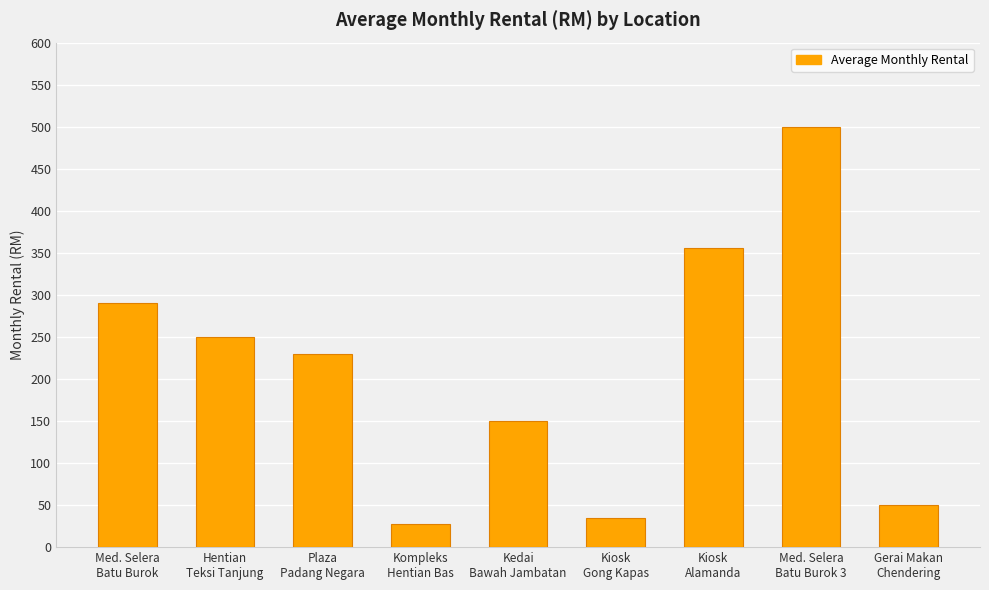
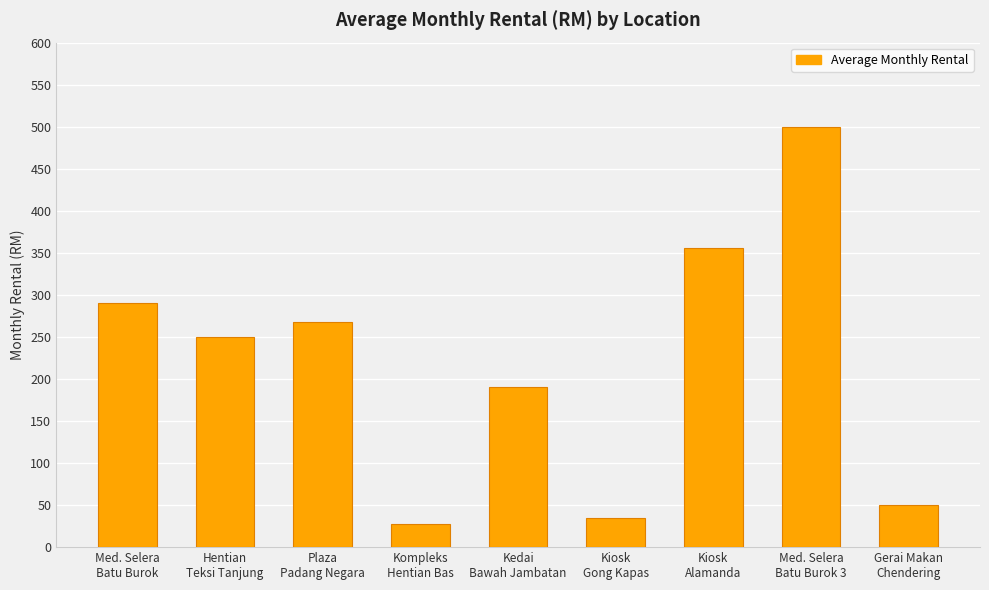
Plaza Padang Negara: 230 -> 270
Kedai Bawah Jambatan: 150 -> 190
